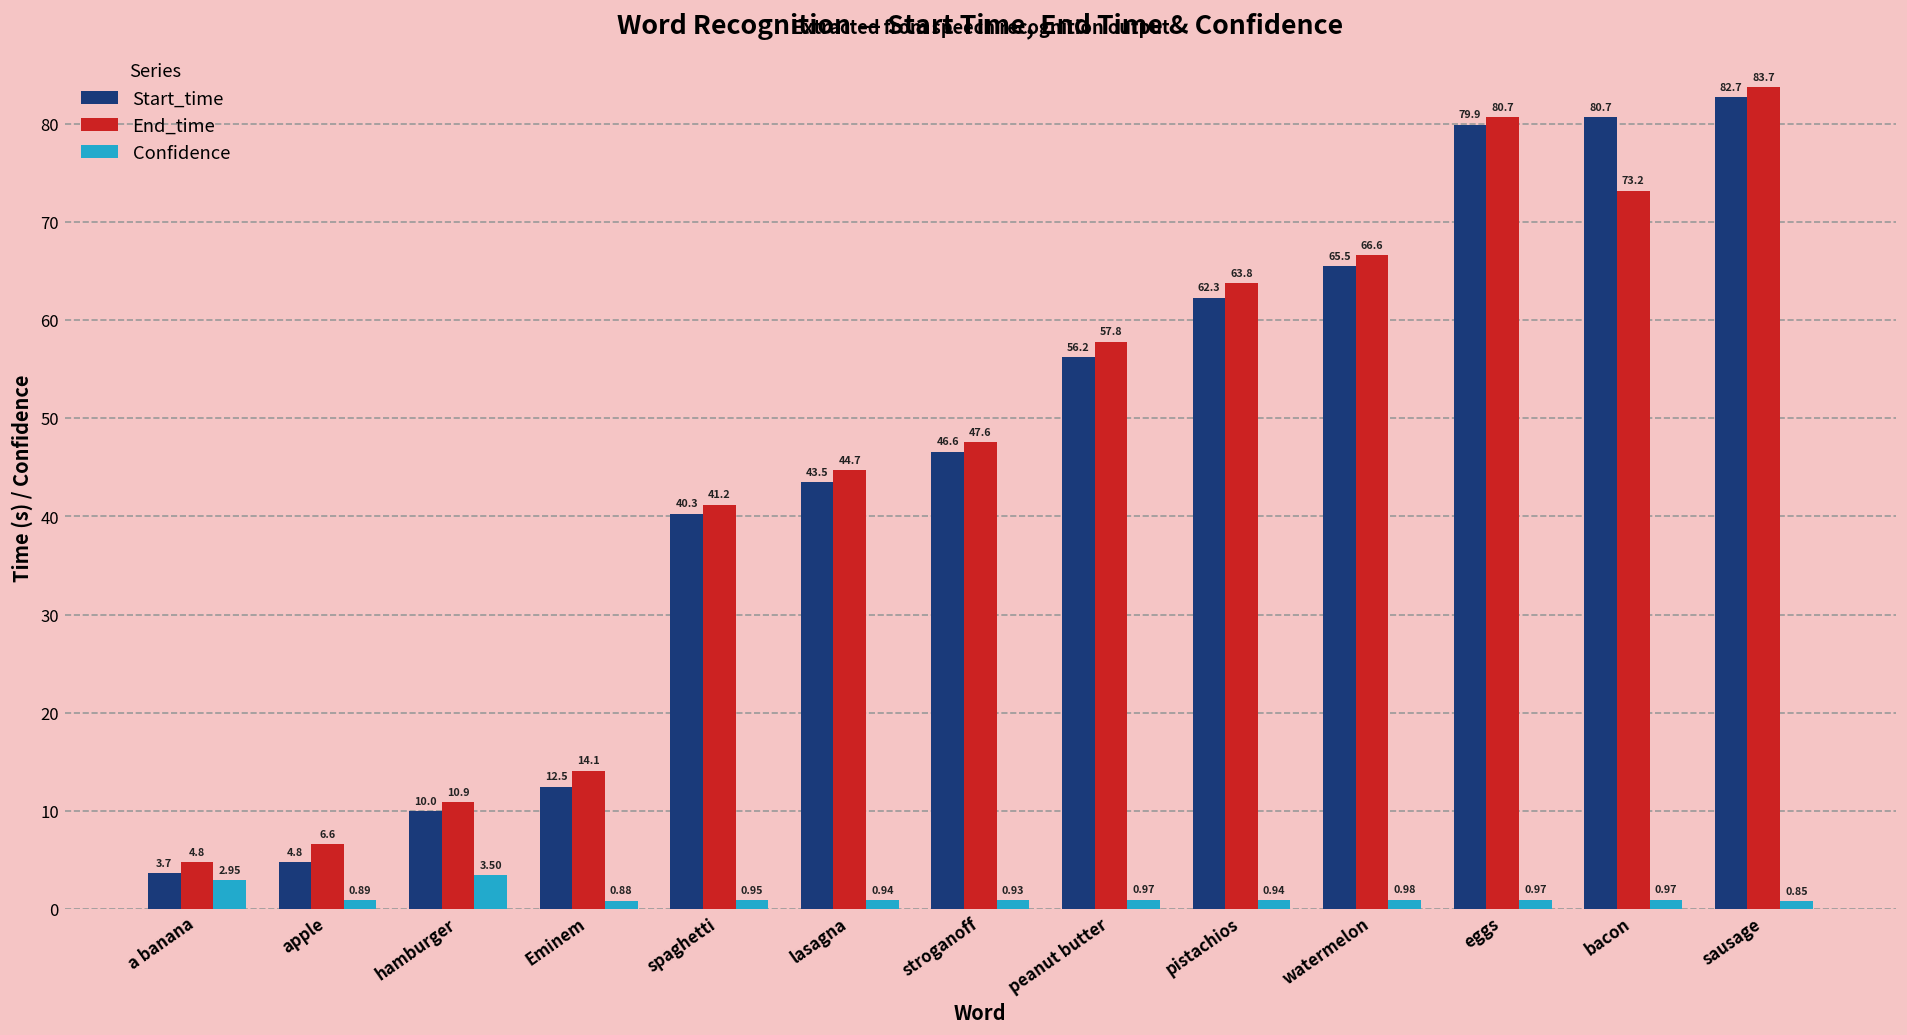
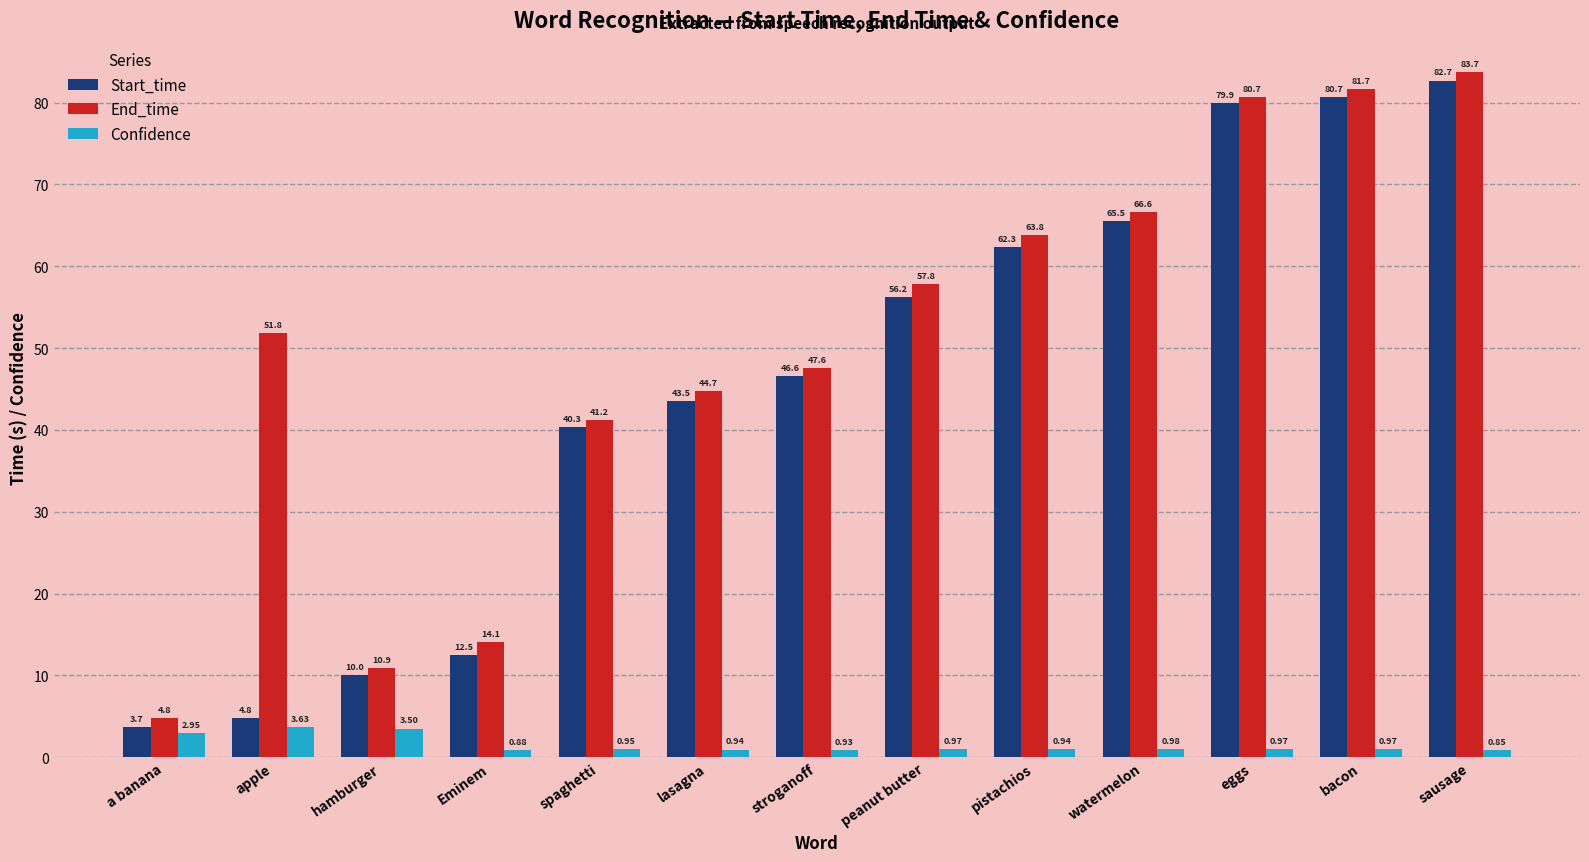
End_time, apple: 6.6 -> 51.8
Confidence, apple: 0.89 -> 3.63
End_time, bacon: 73.2 -> 81.7
